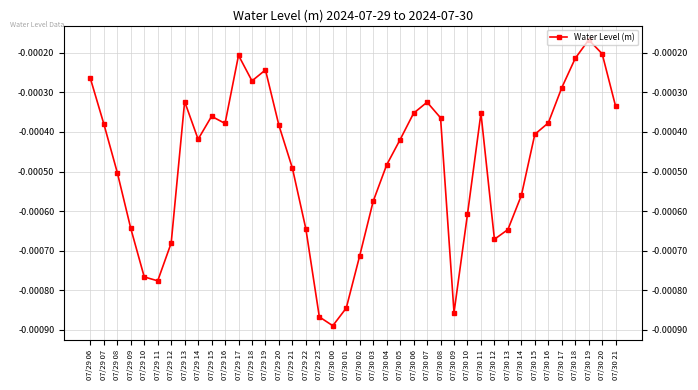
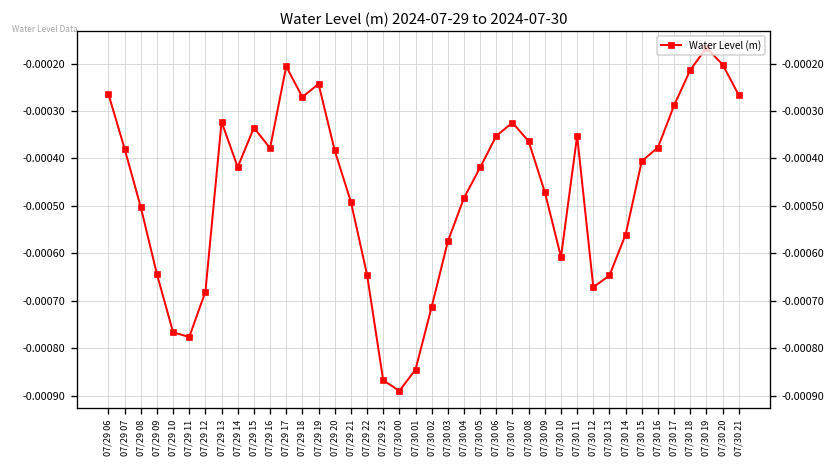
07/29 15: -0.00036 -> -0.00034
07/30 09: -0.00086 -> -0.00047
07/30 21: -0.00034 -> -0.00027
